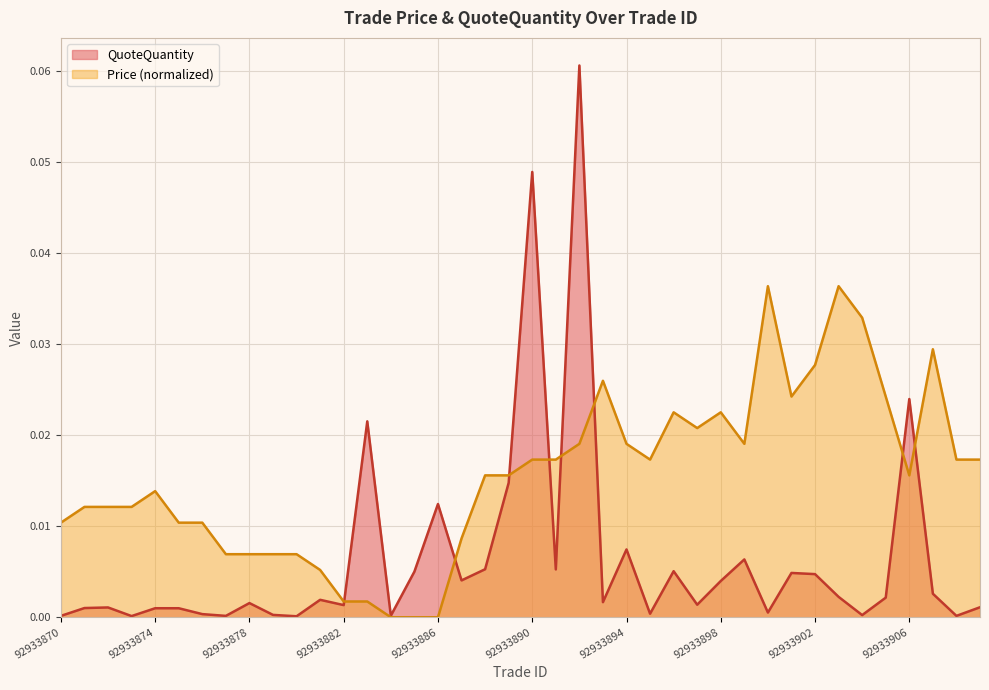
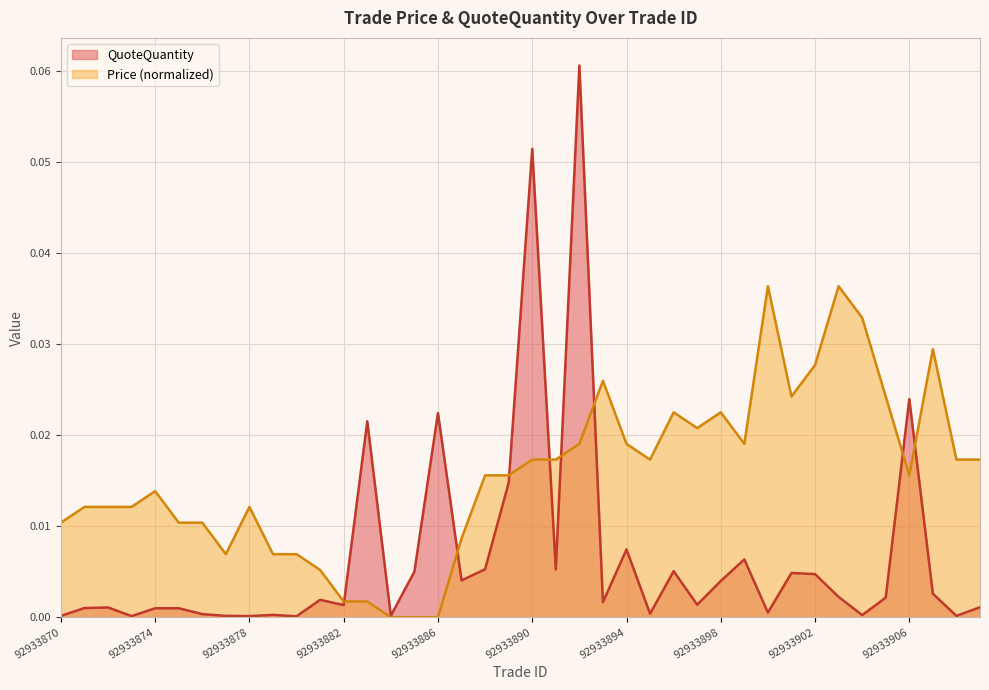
QuoteQuantity, 92933878: 0.002 -> 0.000
Price (normalized), 92933878: 0.007 -> 0.012
QuoteQuantity, 92933886: 0.012 -> 0.022
QuoteQuantity, 92933890: 0.049 -> 0.051
